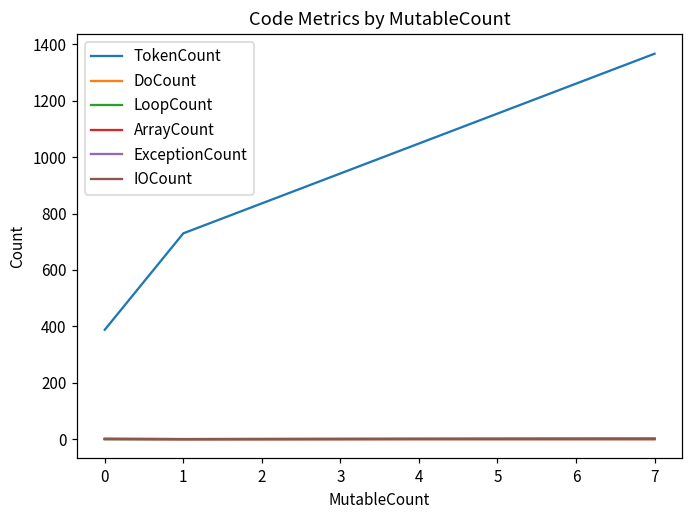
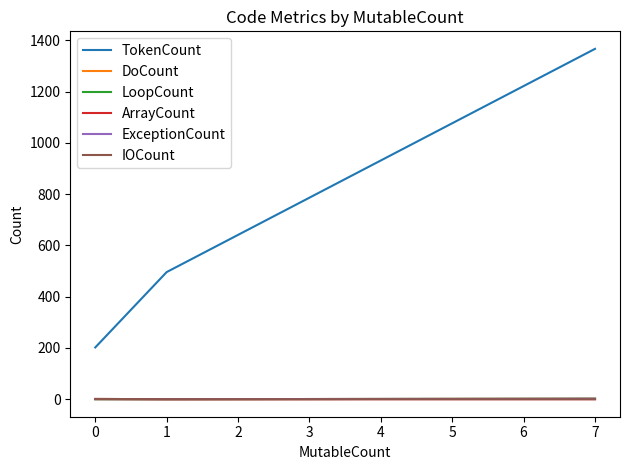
TokenCount, 0: 390 -> 200
TokenCount, 1: 730 -> 500
